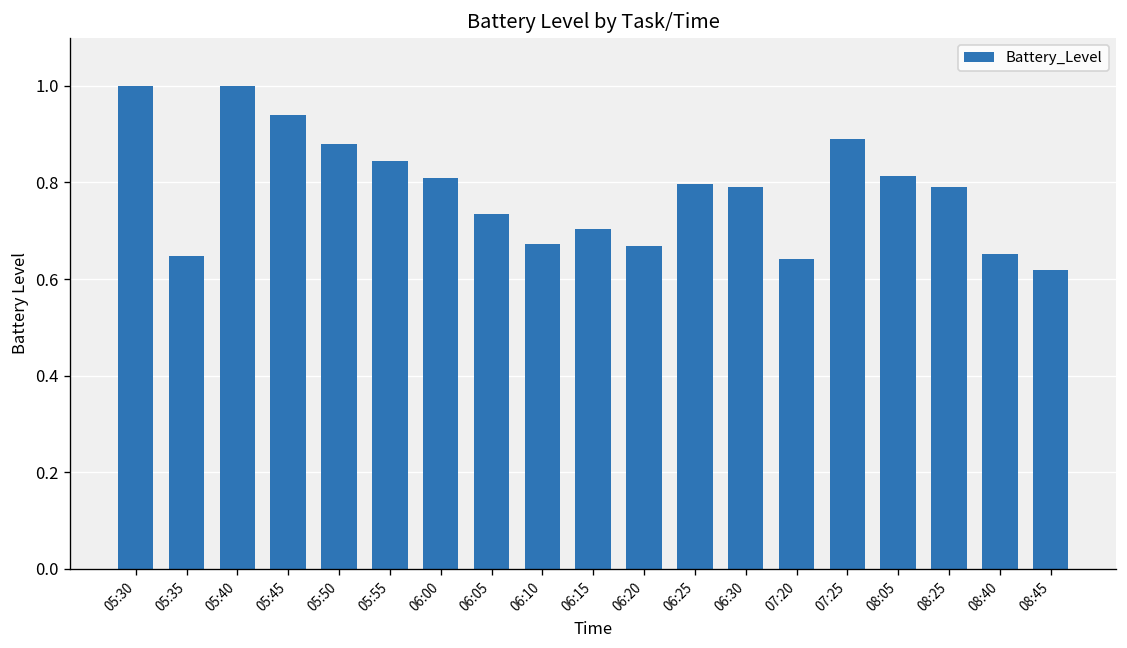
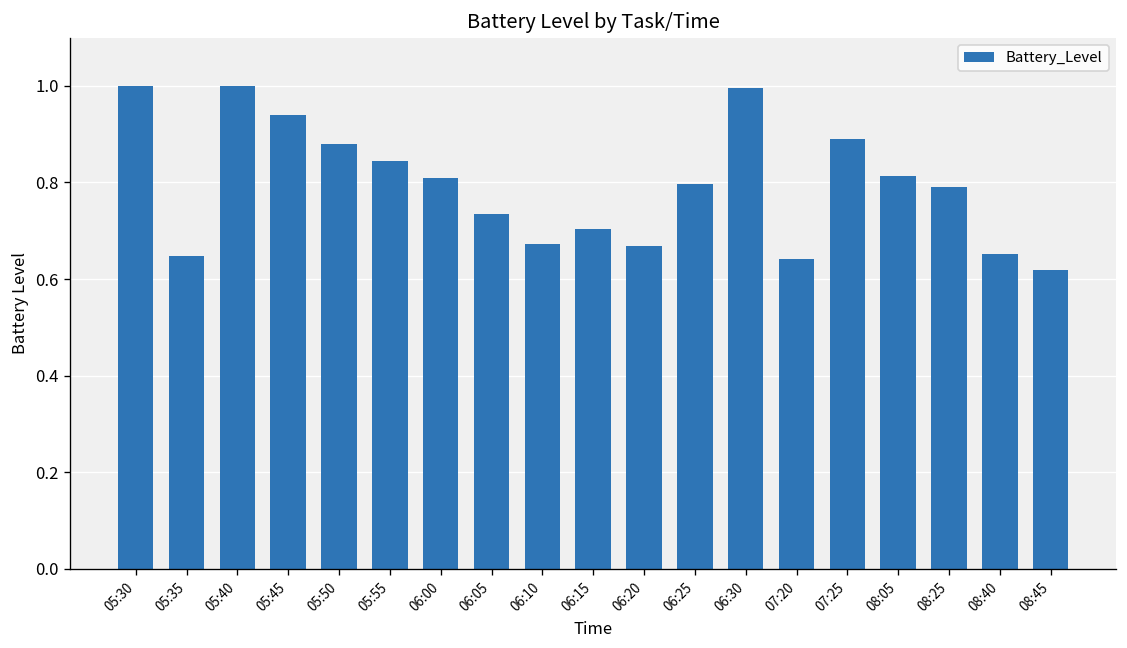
06:30: 0.79 -> 1.00
